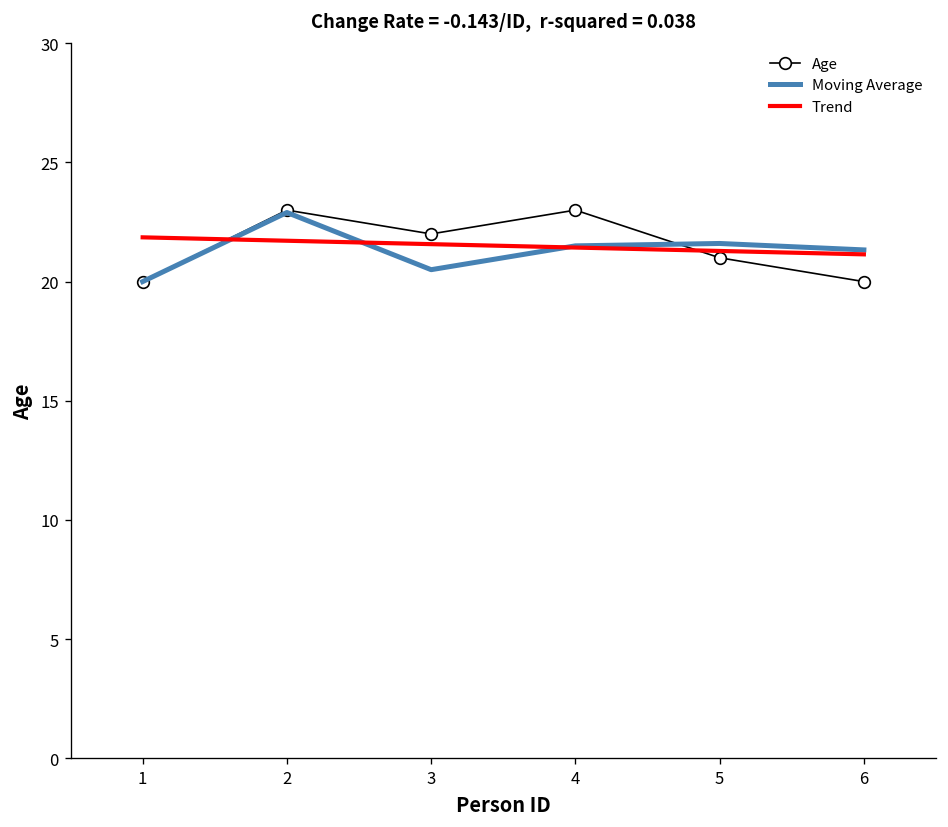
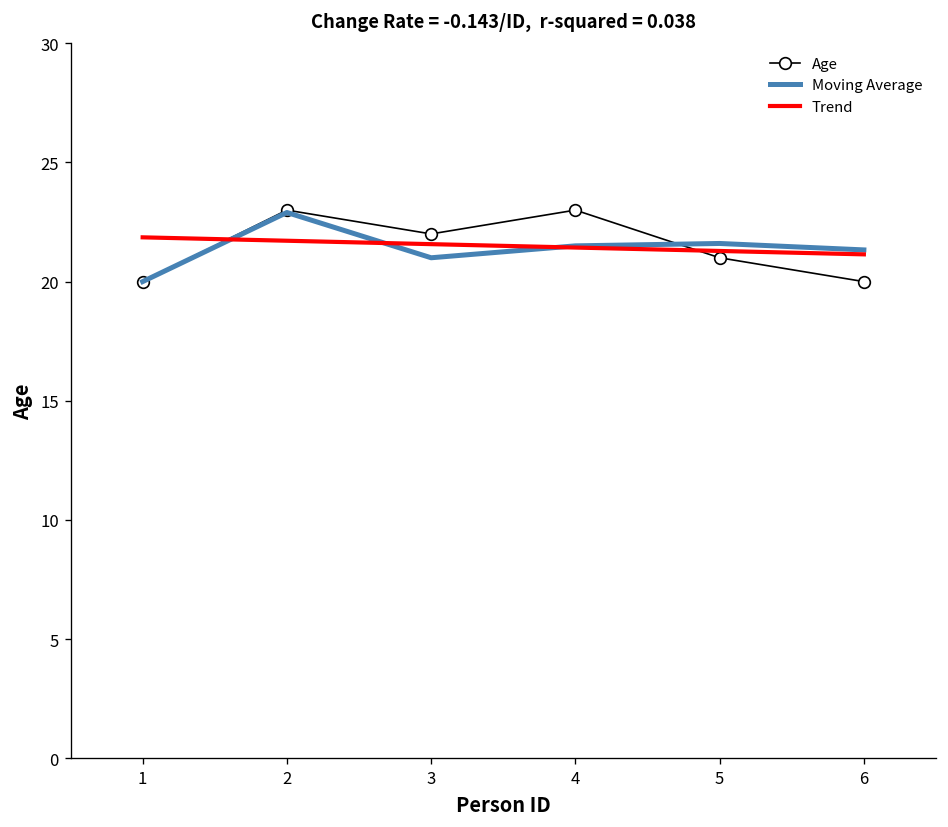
Moving Average, 3: 20.5 -> 21.0
